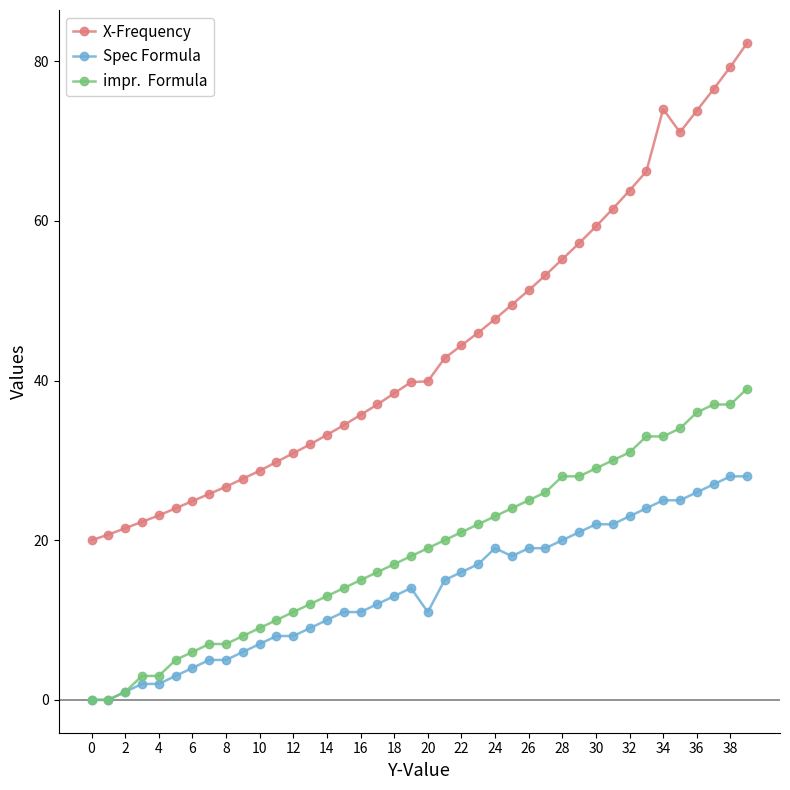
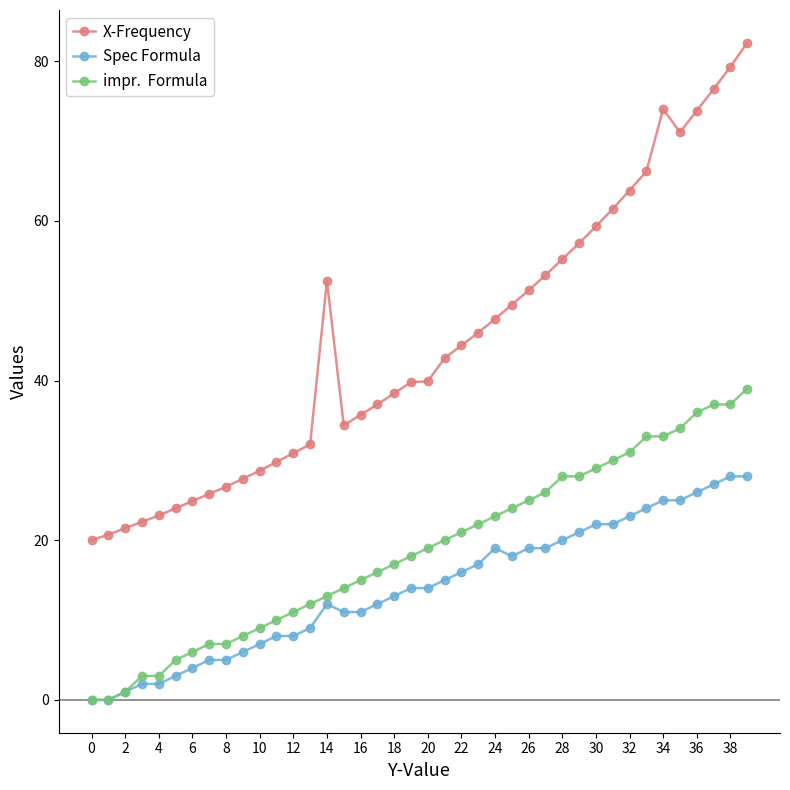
X-Frequency, 14: 33 -> 53
Spec Formula, 14: 10 -> 12
Spec Formula, 20: 11 -> 14
